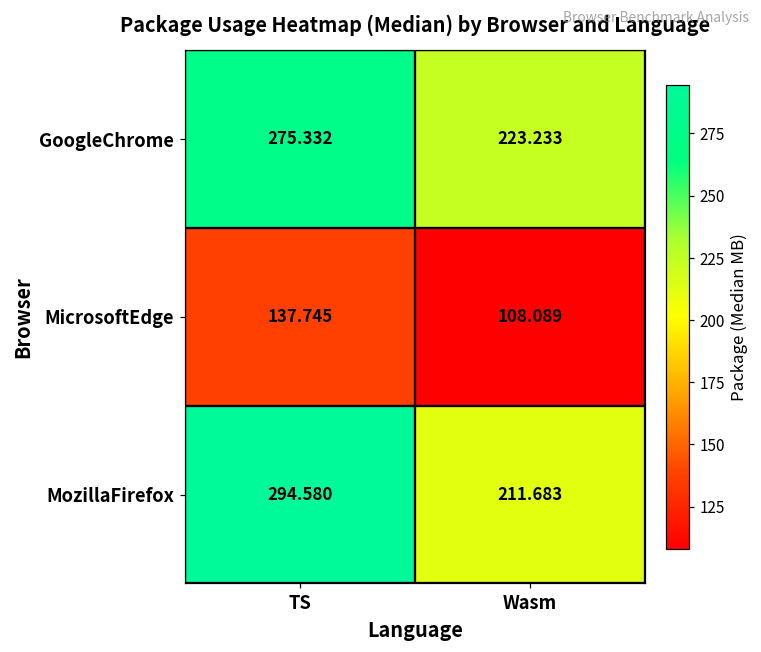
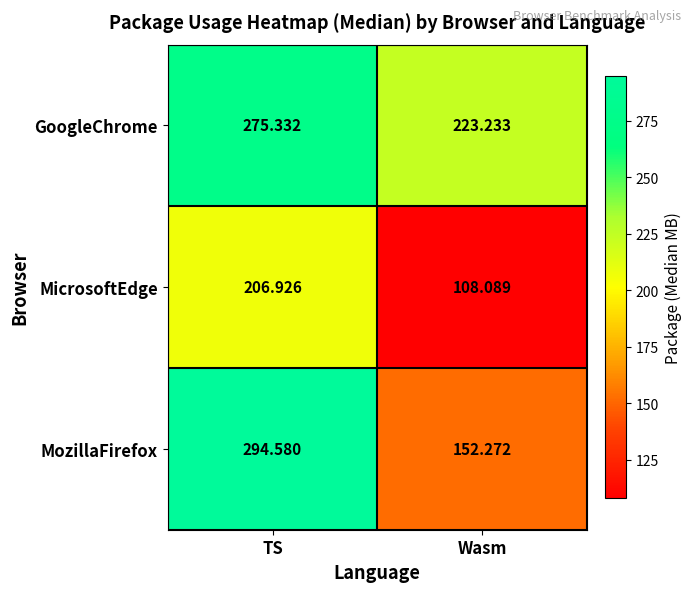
MicrosoftEdge, TS: 137.745 -> 206.926
MozillaFirefox, Wasm: 211.683 -> 152.272
